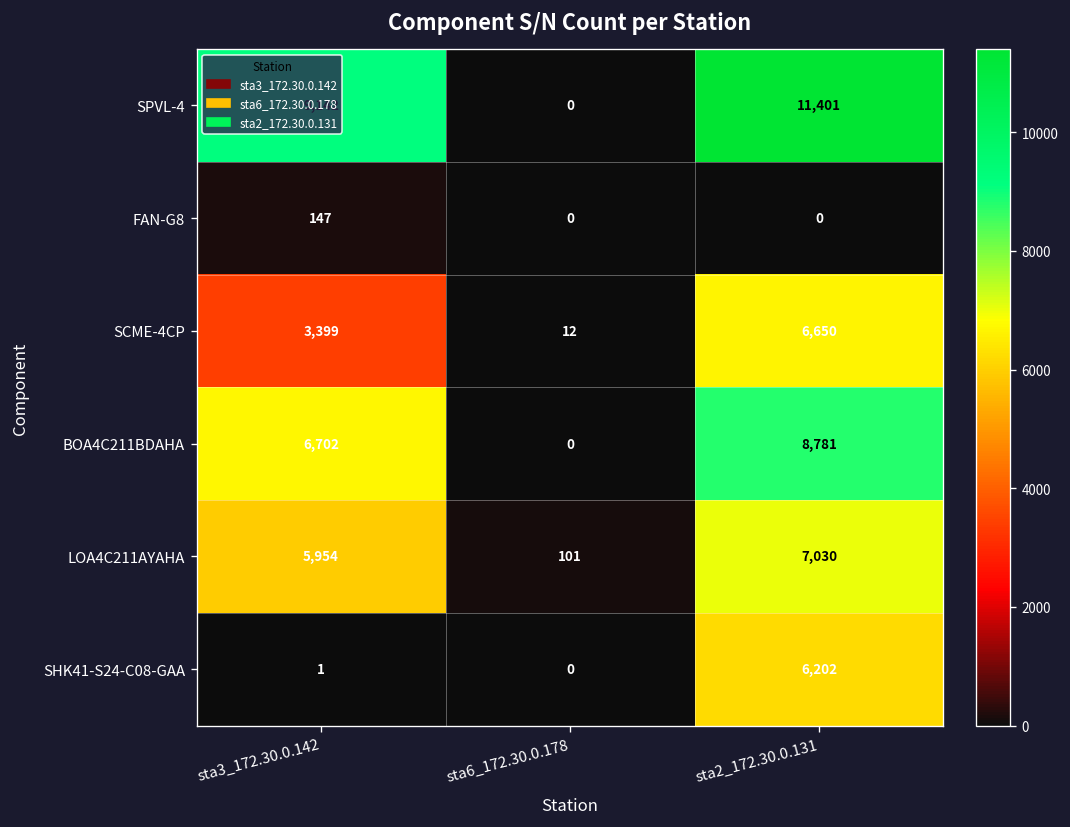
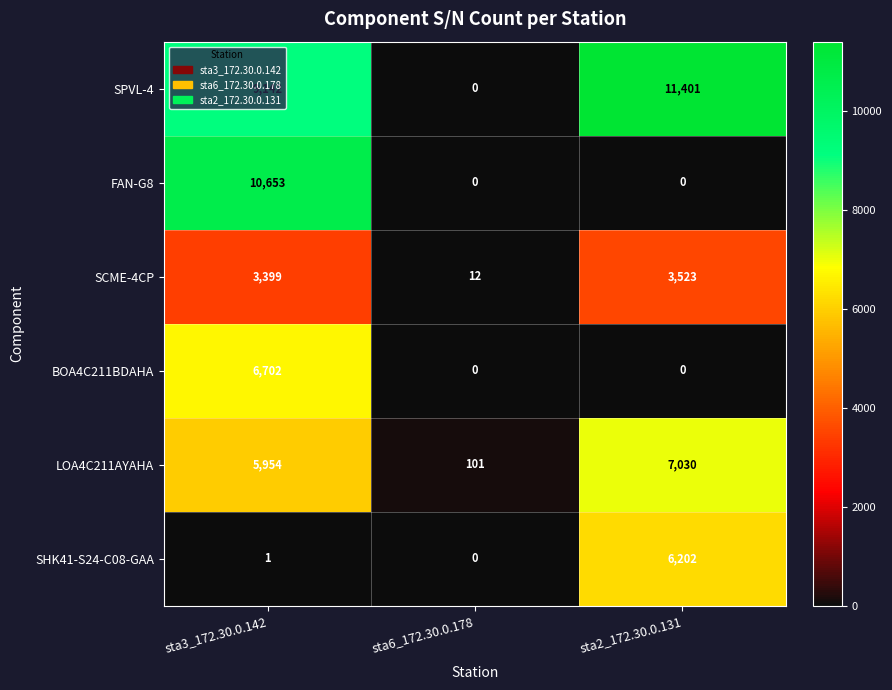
FAN-G8, sta3_172.30.0.142: 147 -> 10,653
SCME-4CP, sta2_172.30.0.131: 6,650 -> 3,523
BOA4C211BDAHA, sta2_172.30.0.131: 8,781 -> 0
